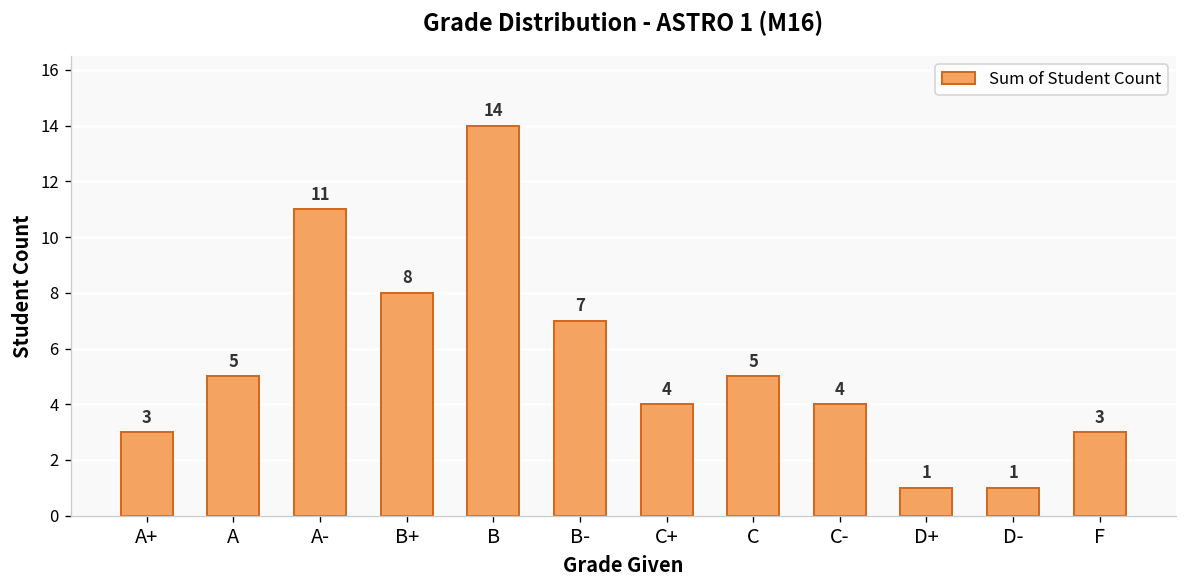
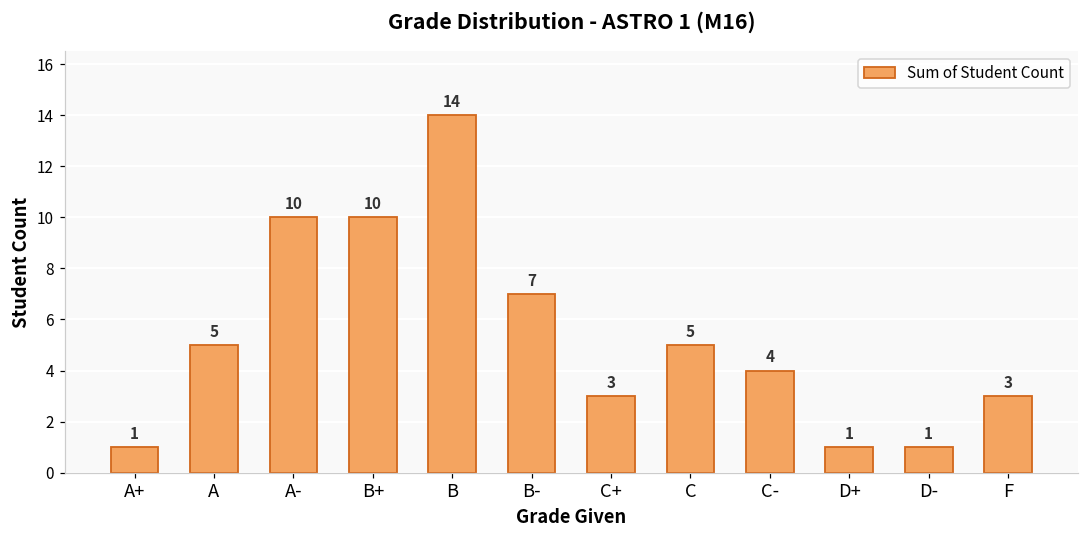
A+: 3 -> 1
A-: 11 -> 10
B+: 8 -> 10
C+: 4 -> 3
